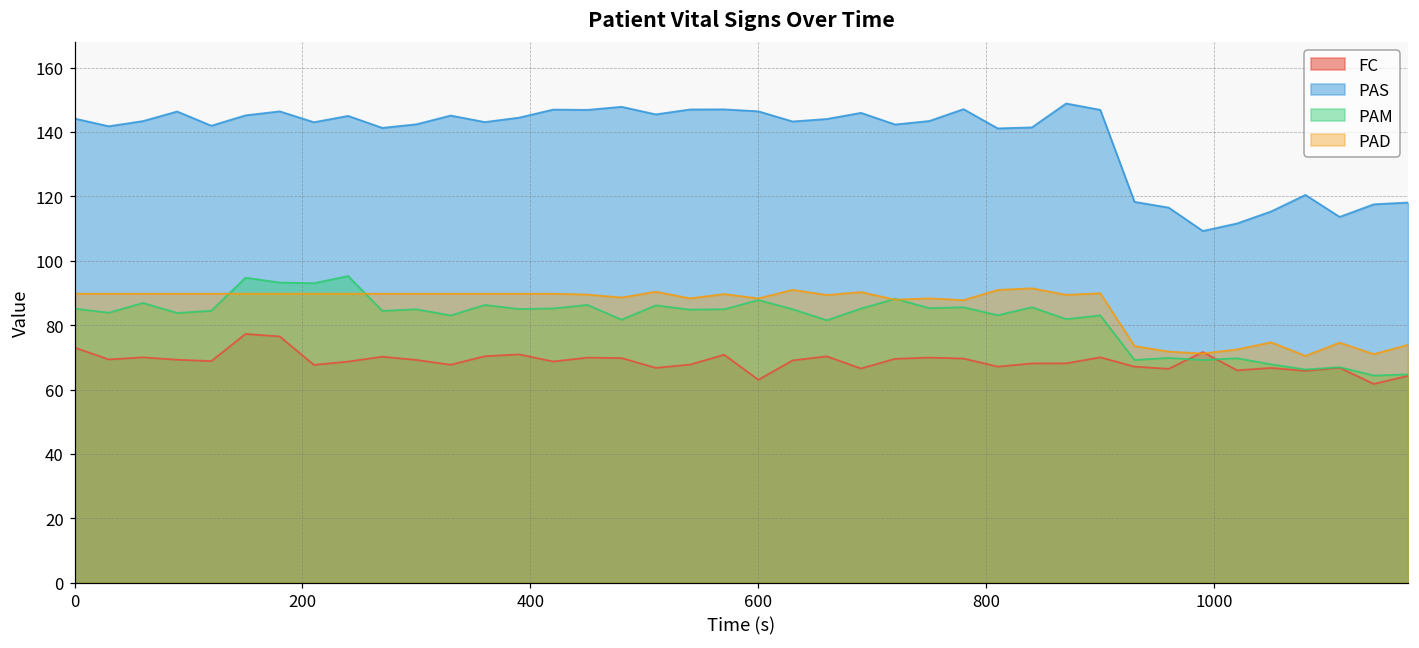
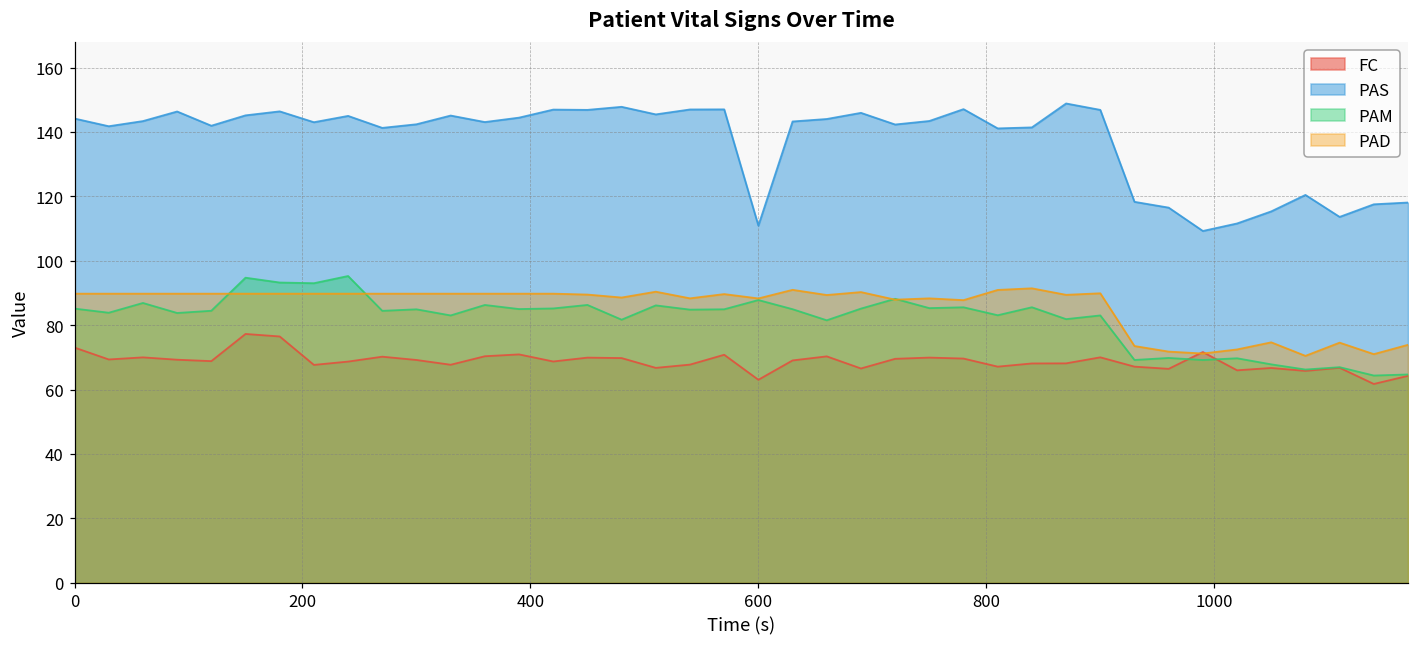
PAS, 600: 146 -> 111
